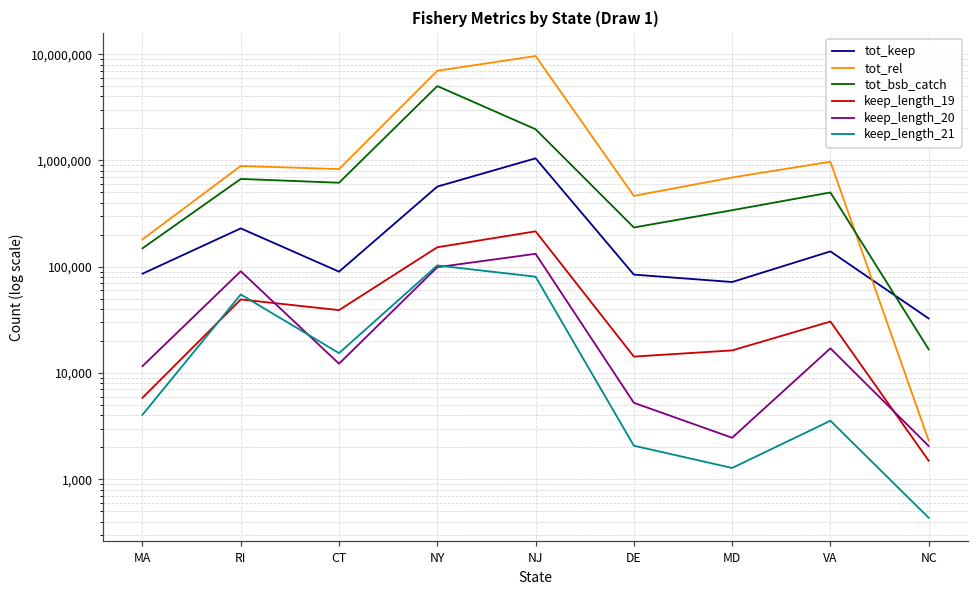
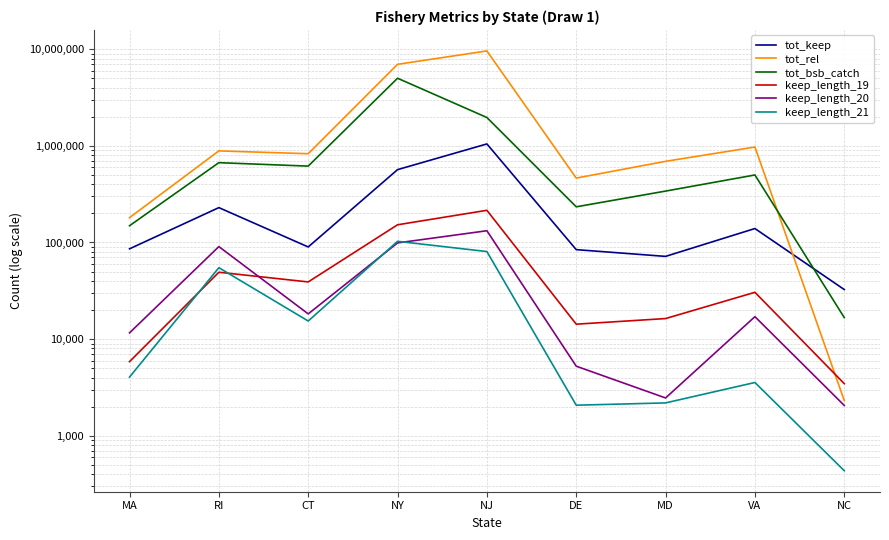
keep_length_20, CT: 12,000 -> 18,000
keep_length_21, MD: 1,300 -> 2,200
keep_length_19, NC: 1,500 -> 3,500
